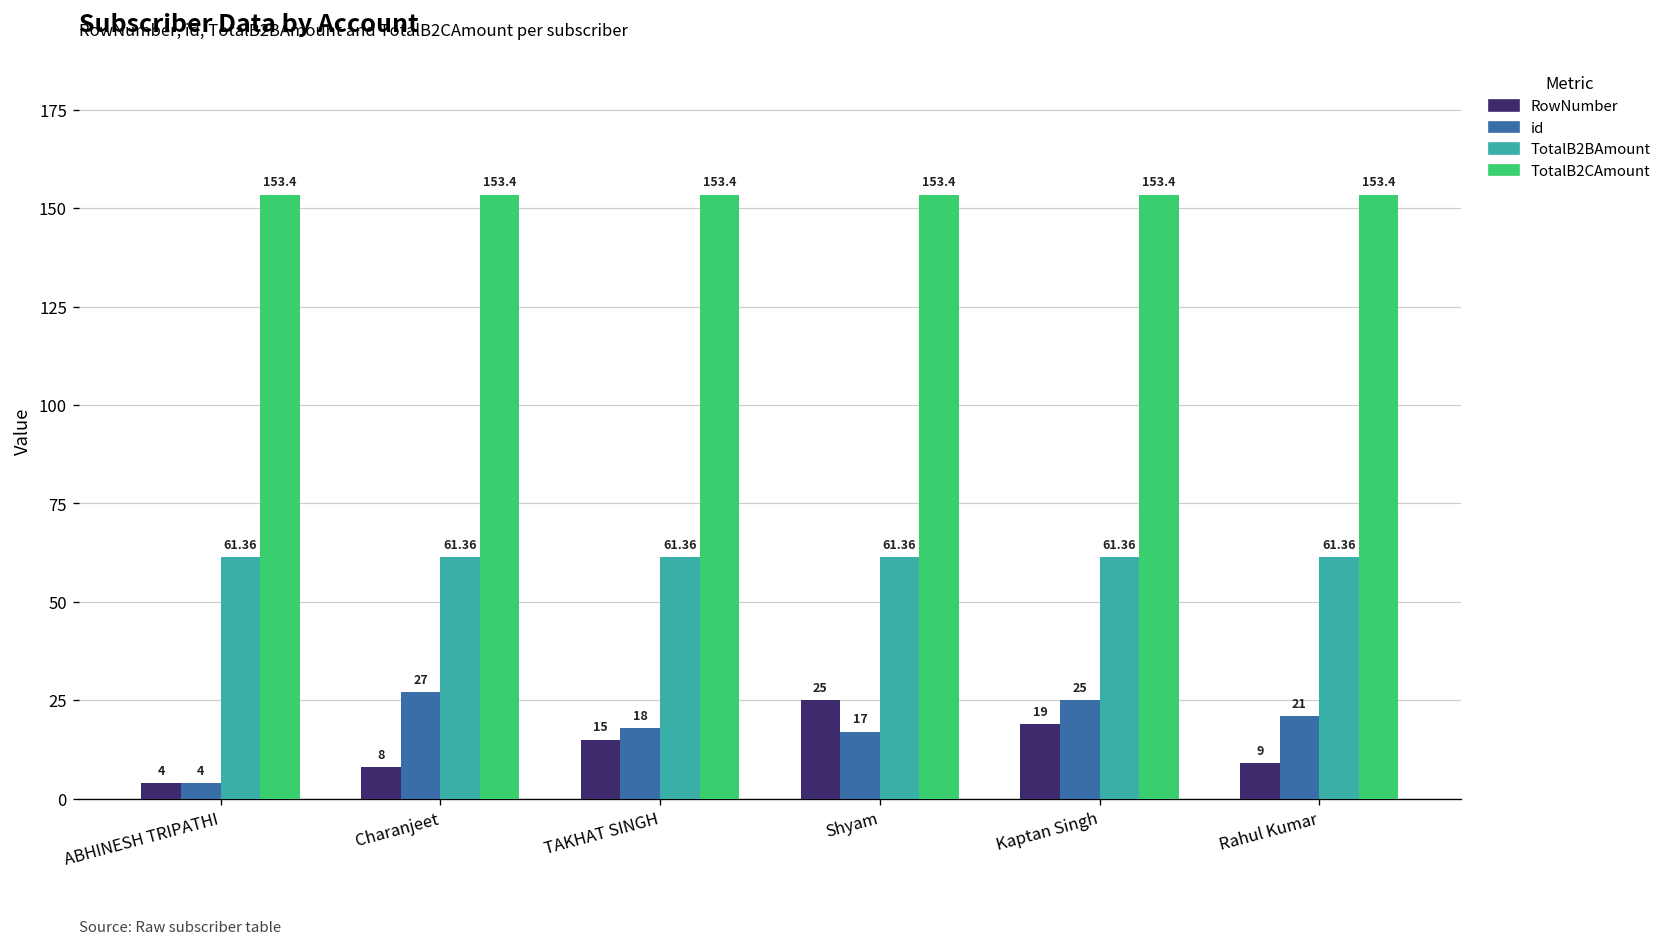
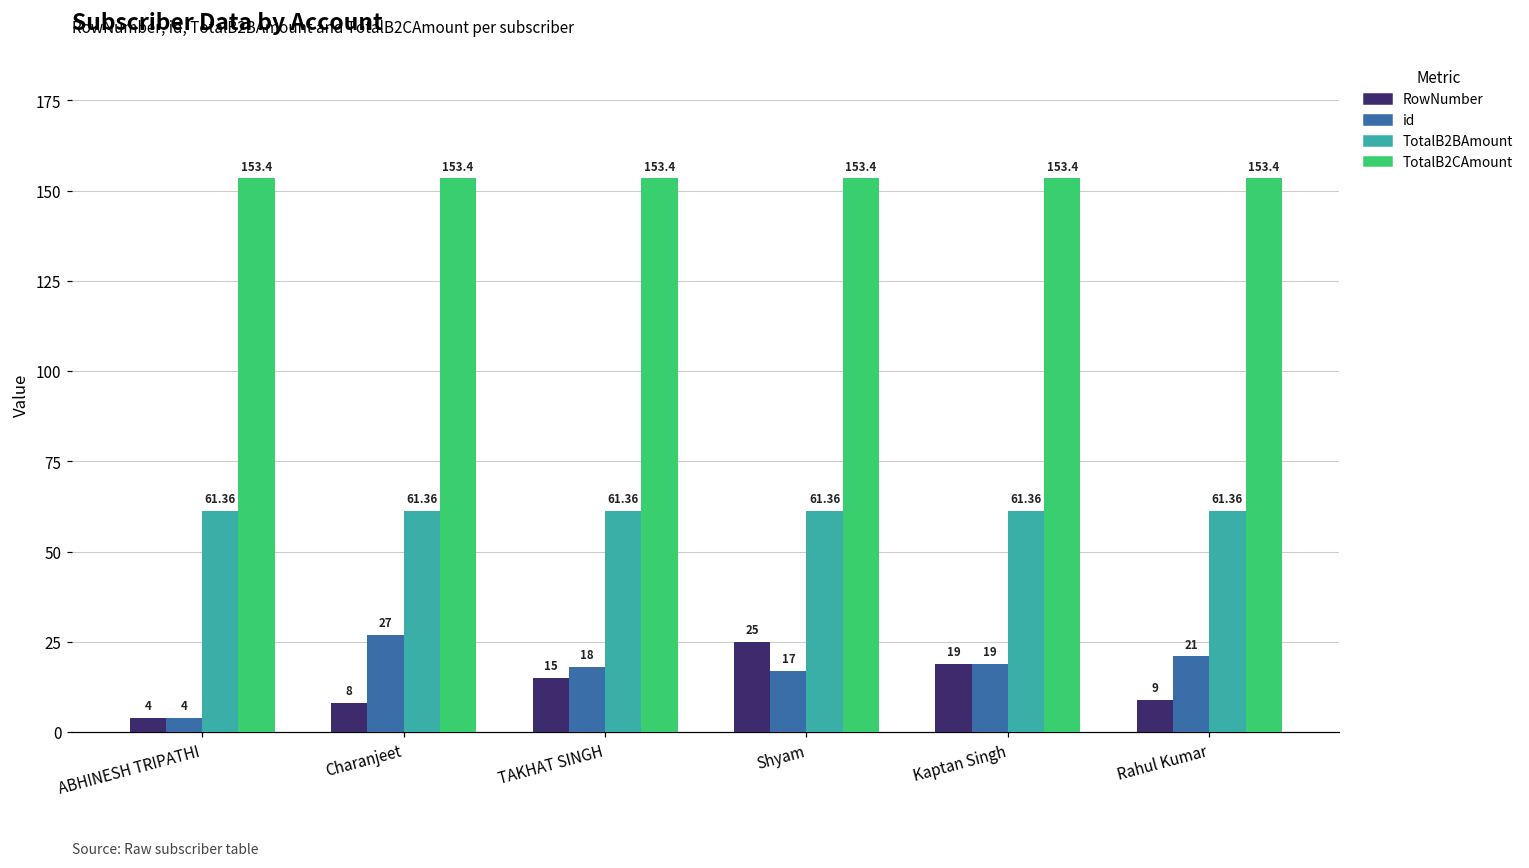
id, Kaptan Singh: 25 -> 19
